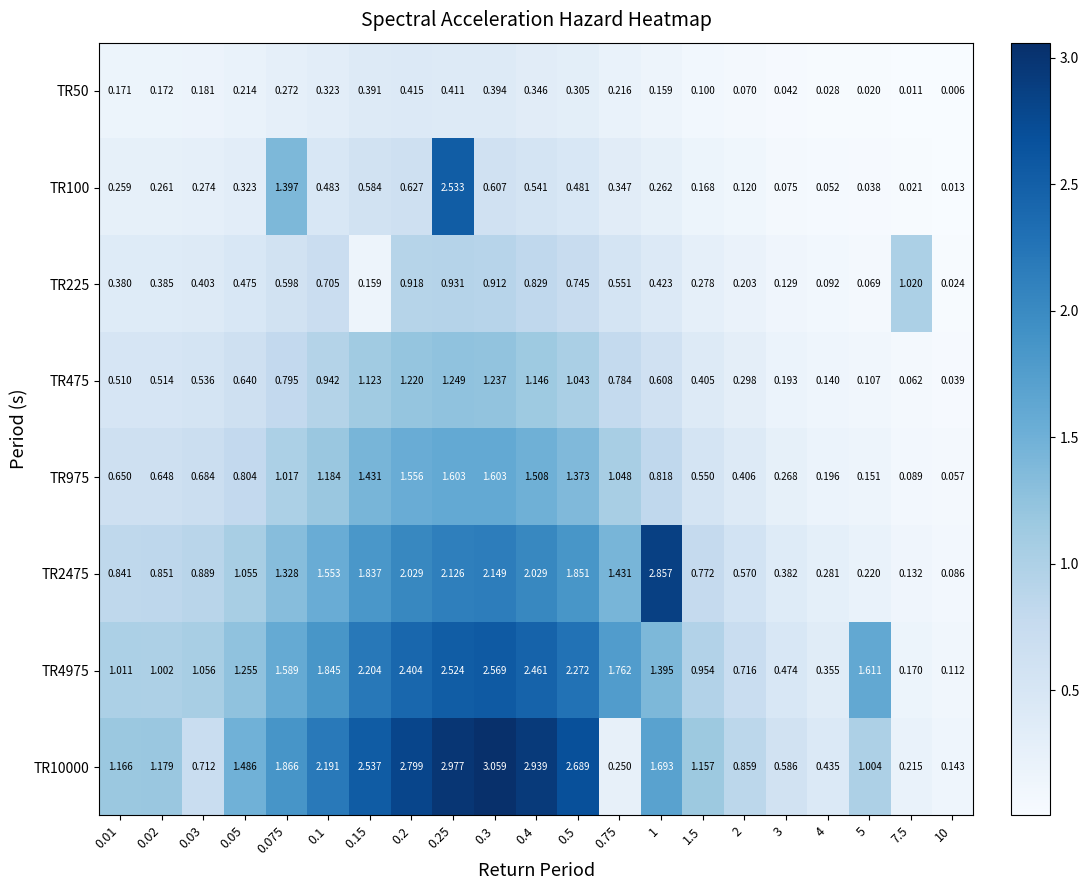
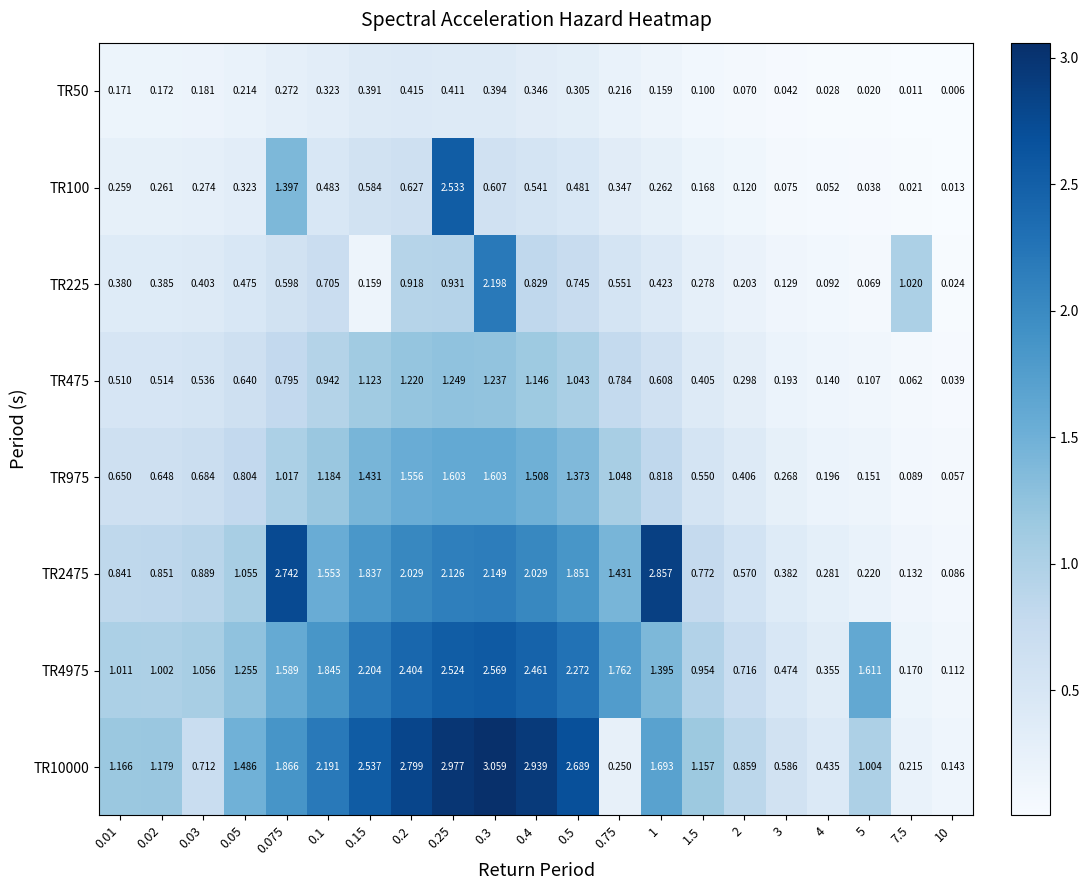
TR225, 0.3: 0.912 -> 2.198
TR2475, 0.075: 1.328 -> 2.742
